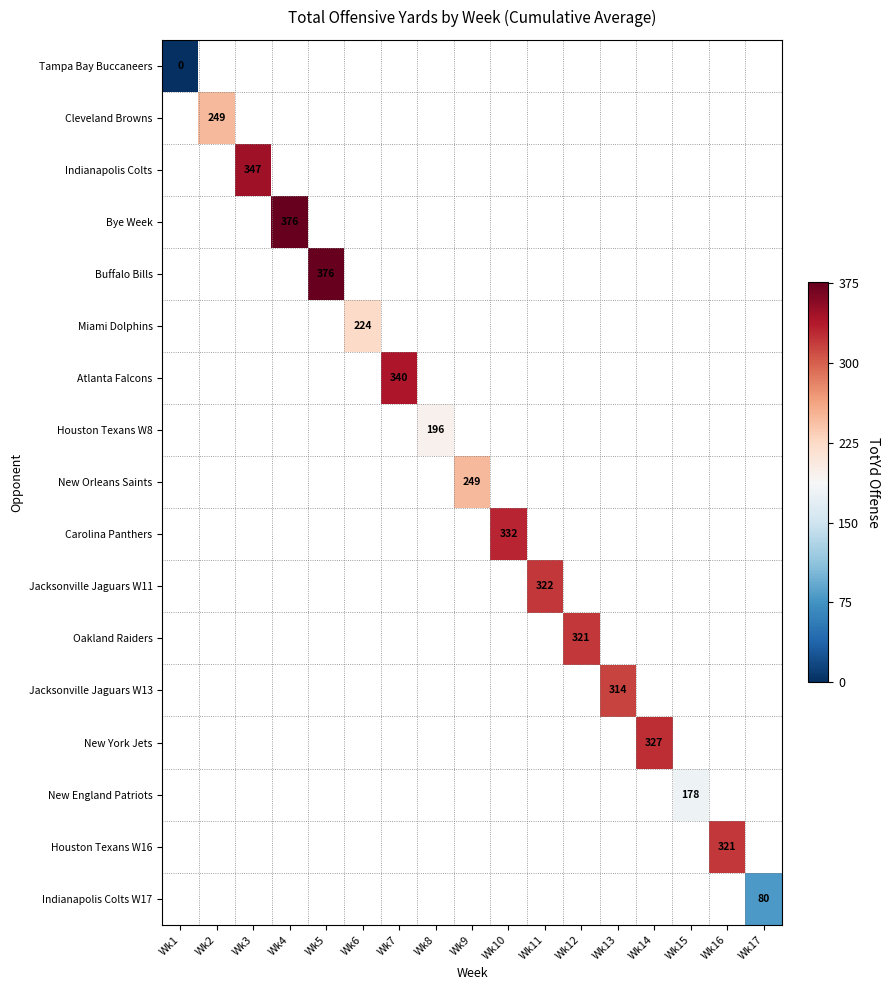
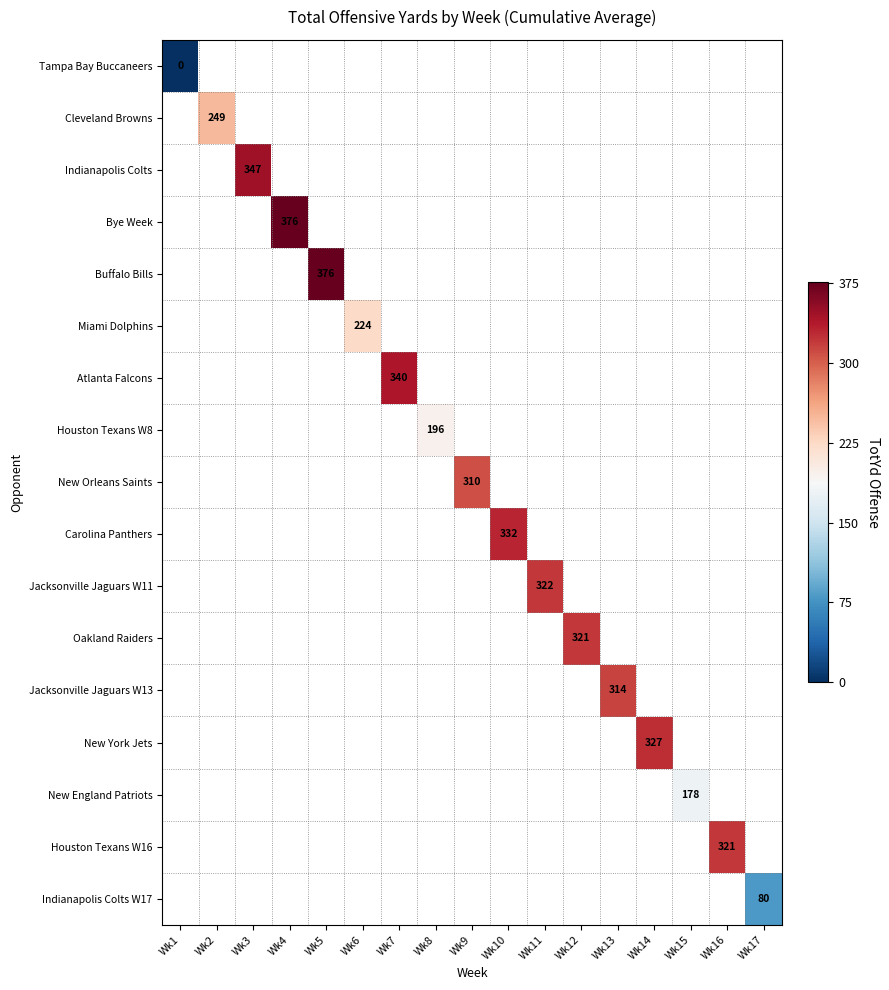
New Orleans Saints, Wk9: 249 -> 310
